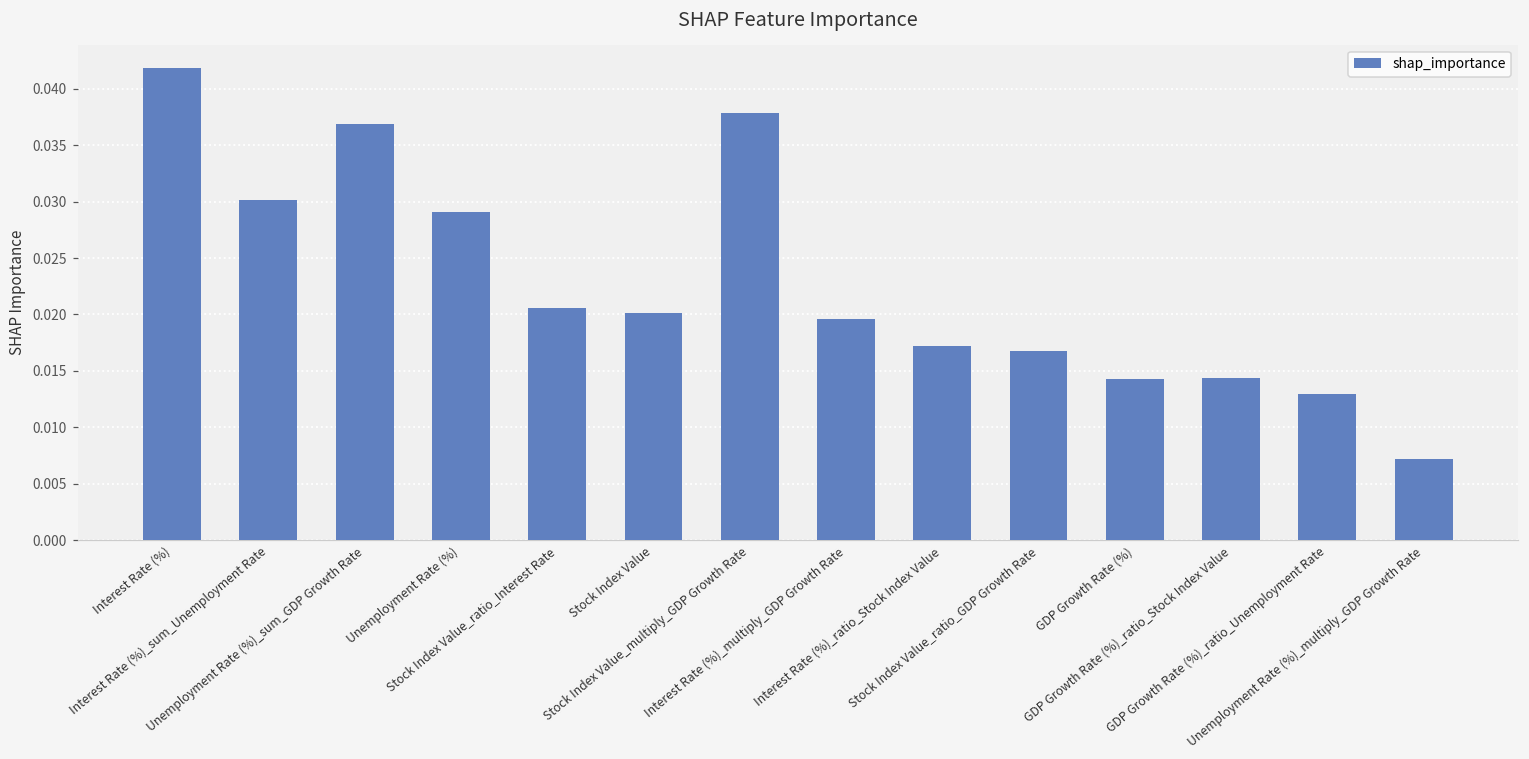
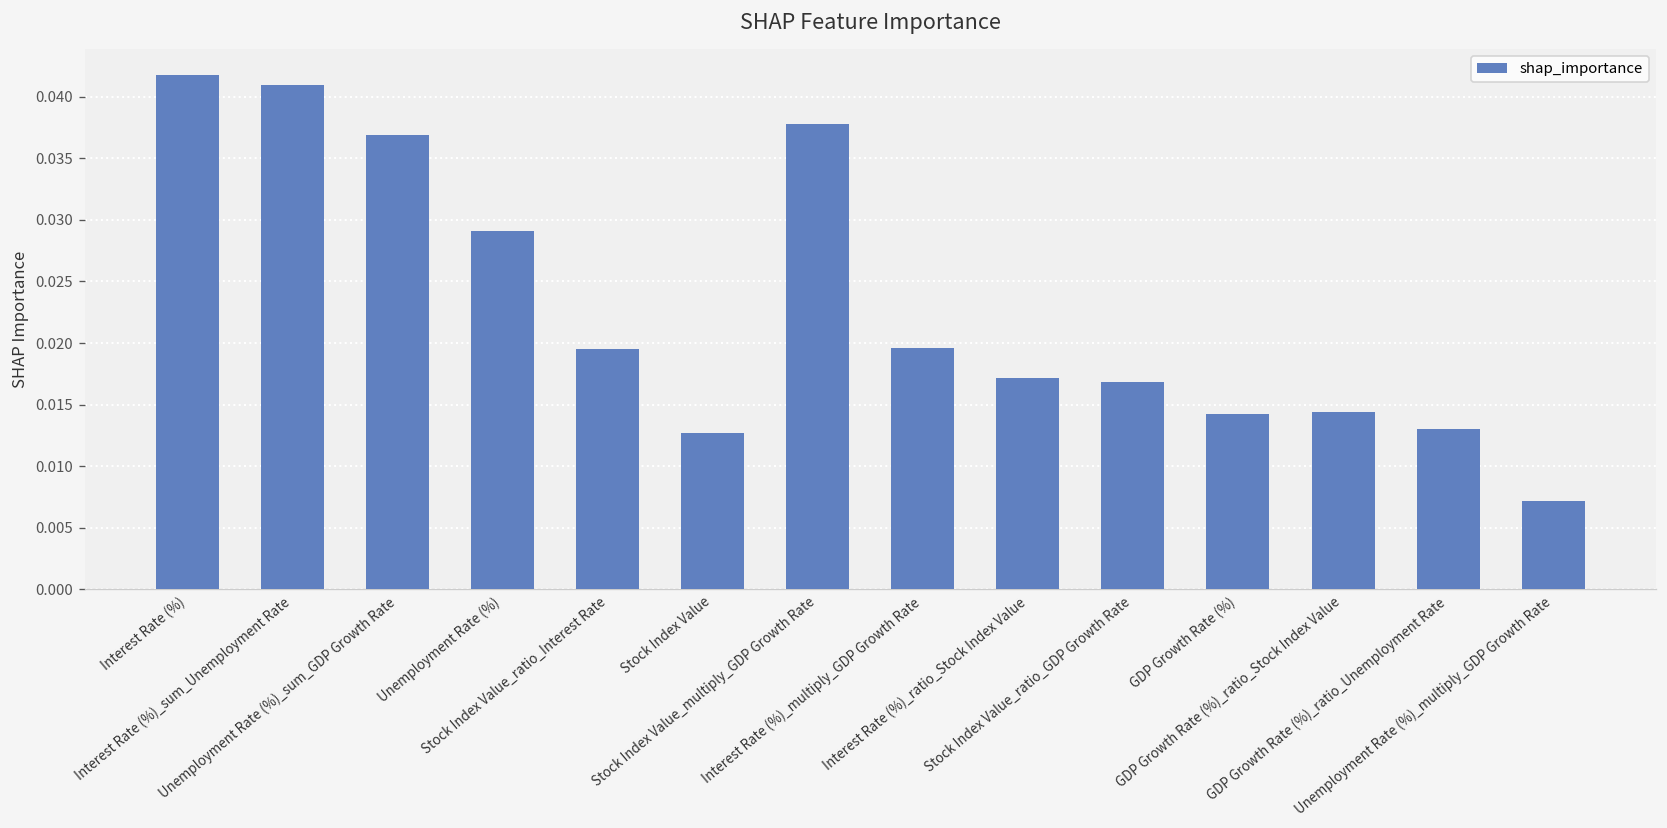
Interest Rate (%)_sum_Unemployment Rate: 0.0301 -> 0.0410
Stock Index Value_ratio_Interest Rate: 0.0206 -> 0.0195
Stock Index Value: 0.0201 -> 0.0127
